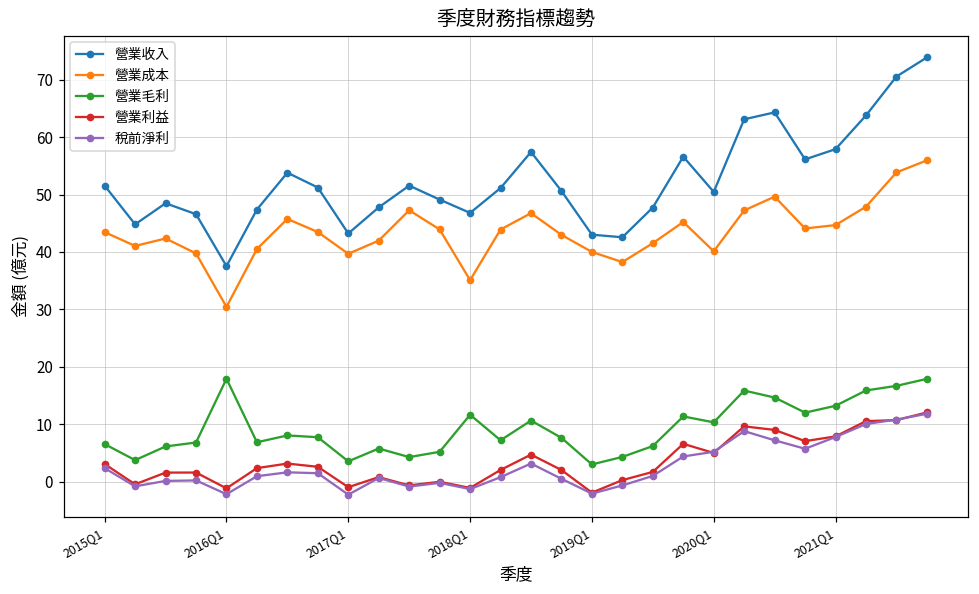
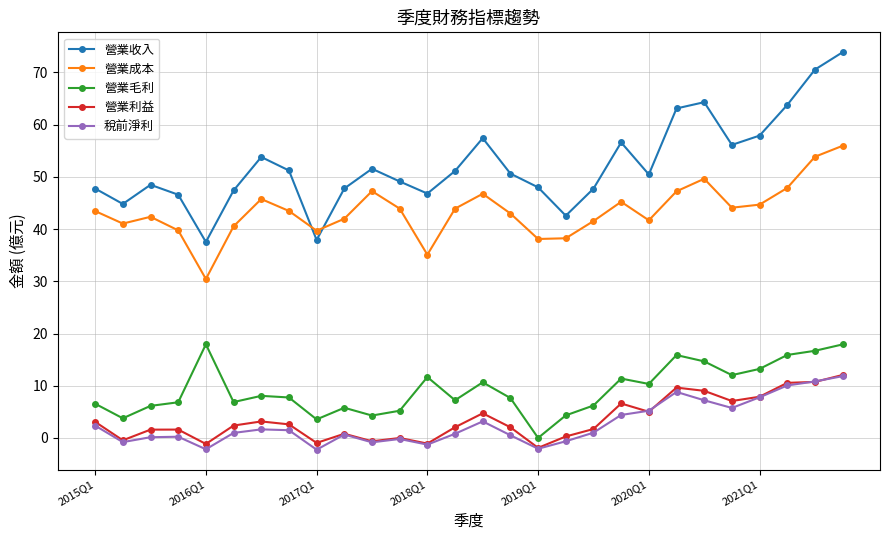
營業收入, 2015Q1: 52 -> 48
營業收入, 2017Q1: 43 -> 38
營業收入, 2019Q1: 43 -> 48
營業成本, 2019Q1: 40 -> 38
營業毛利, 2019Q1: 3 -> 0
營業成本, 2020Q1: 40 -> 42
